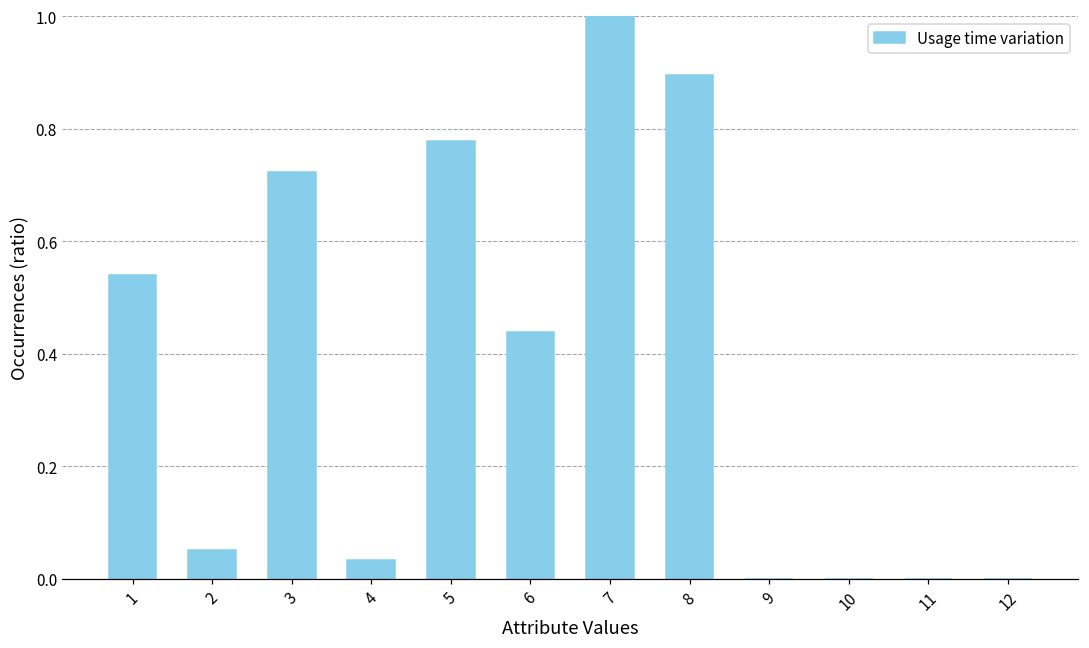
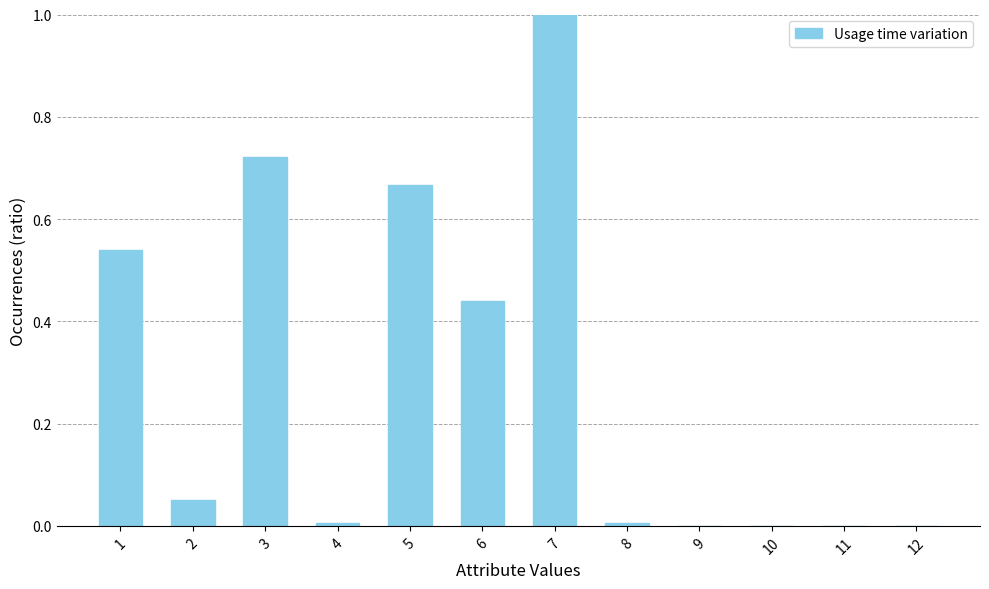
4: 0.03 -> 0.01
5: 0.78 -> 0.67
8: 0.89 -> 0.01
